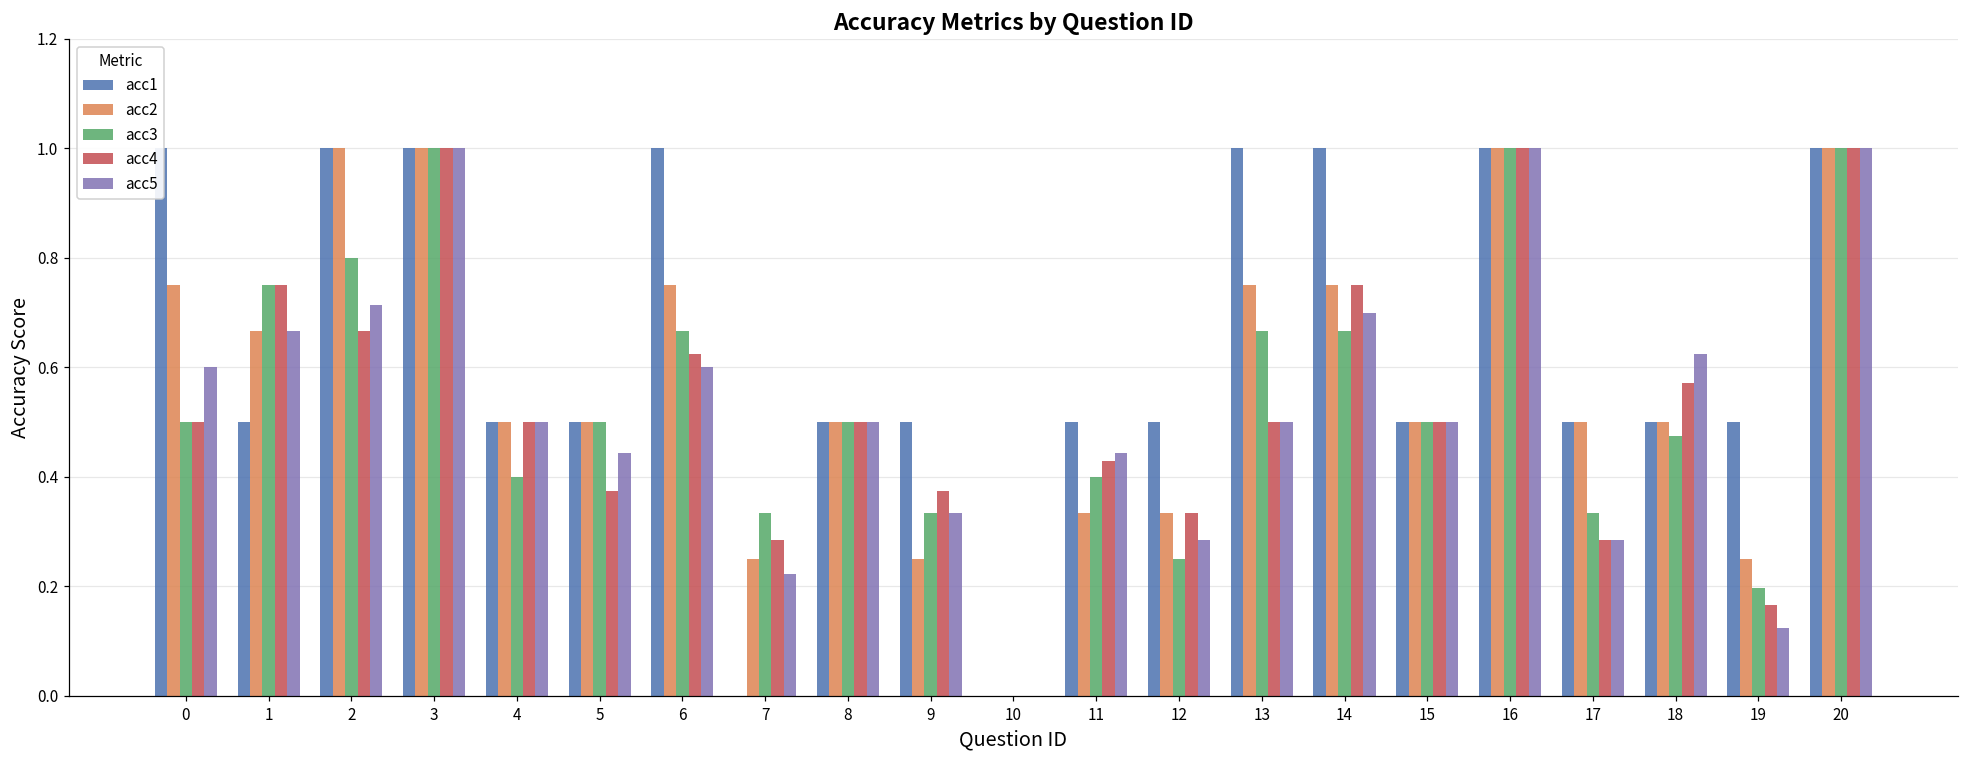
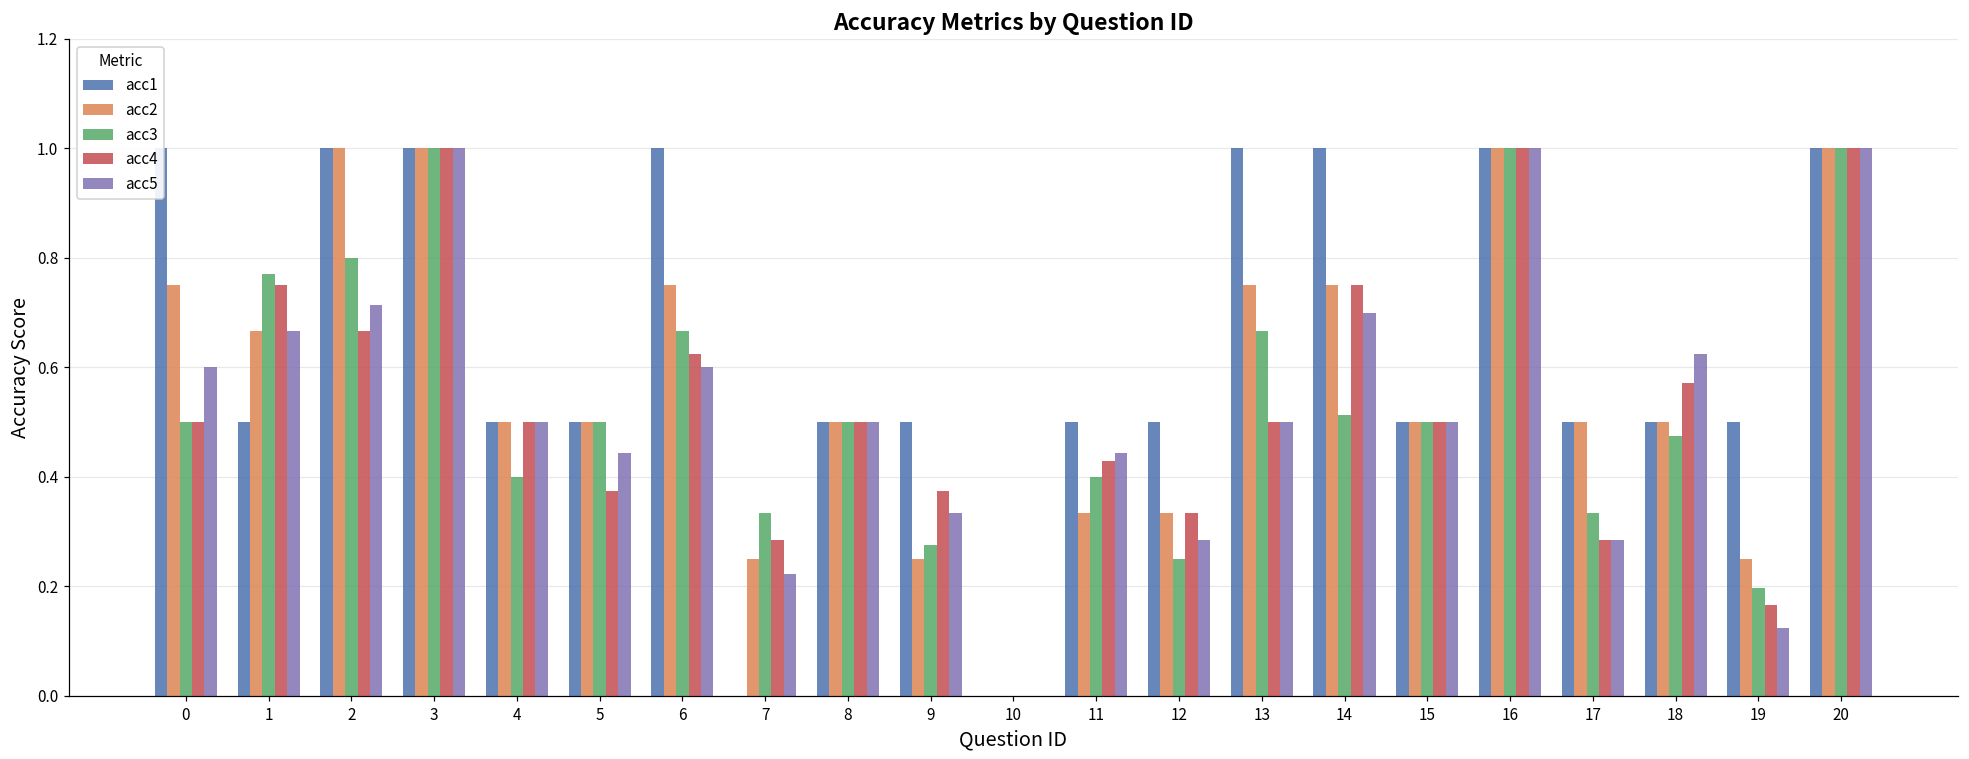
acc3, 1: 0.75 -> 0.77
acc3, 9: 0.33 -> 0.28
acc3, 14: 0.67 -> 0.51
